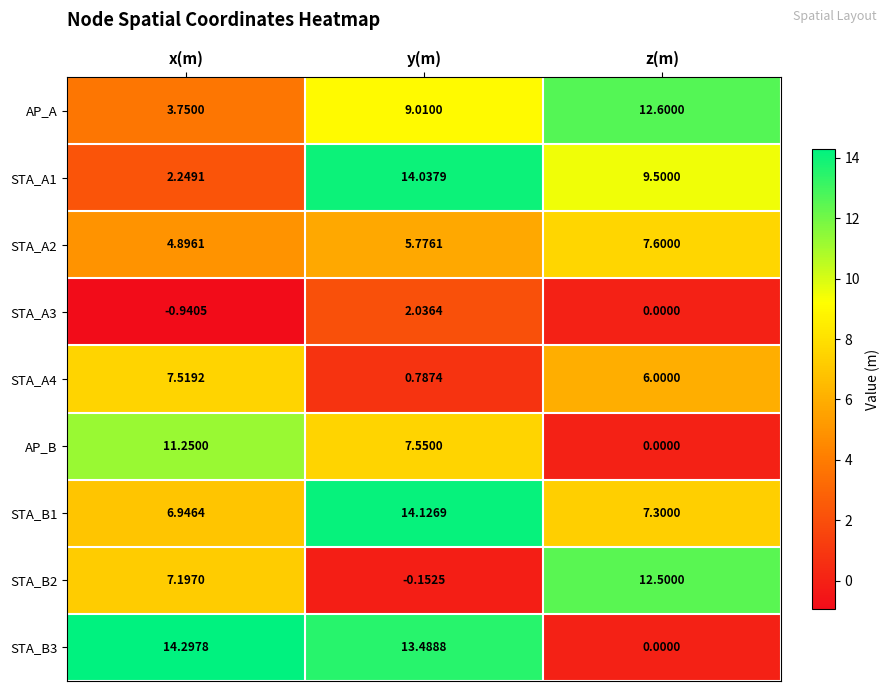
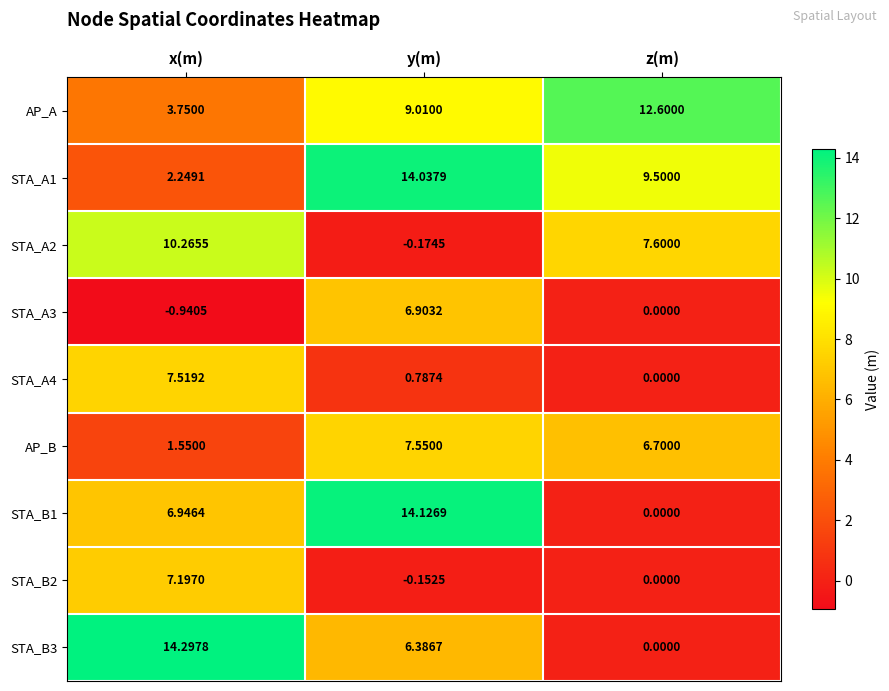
STA_A2, x(m): 4.8961 -> 10.2655
STA_A2, y(m): 5.7761 -> -0.1745
STA_A3, y(m): 2.0364 -> 6.9032
STA_A4, z(m): 6.0000 -> 0.0000
AP_B, x(m): 11.2500 -> 1.5500
AP_B, z(m): 0.0000 -> 6.7000
STA_B1, z(m): 7.3000 -> 0.0000
STA_B2, z(m): 12.5000 -> 0.0000
STA_B3, y(m): 13.4888 -> 6.3867
